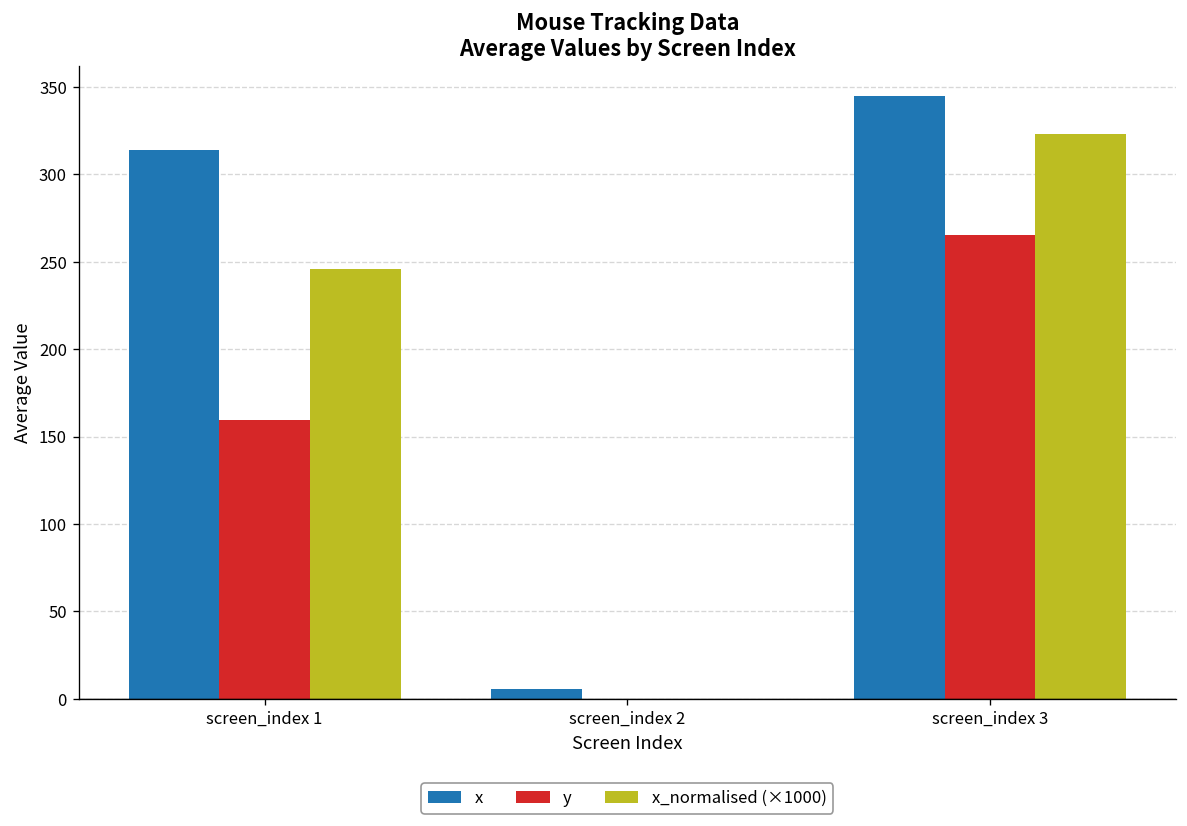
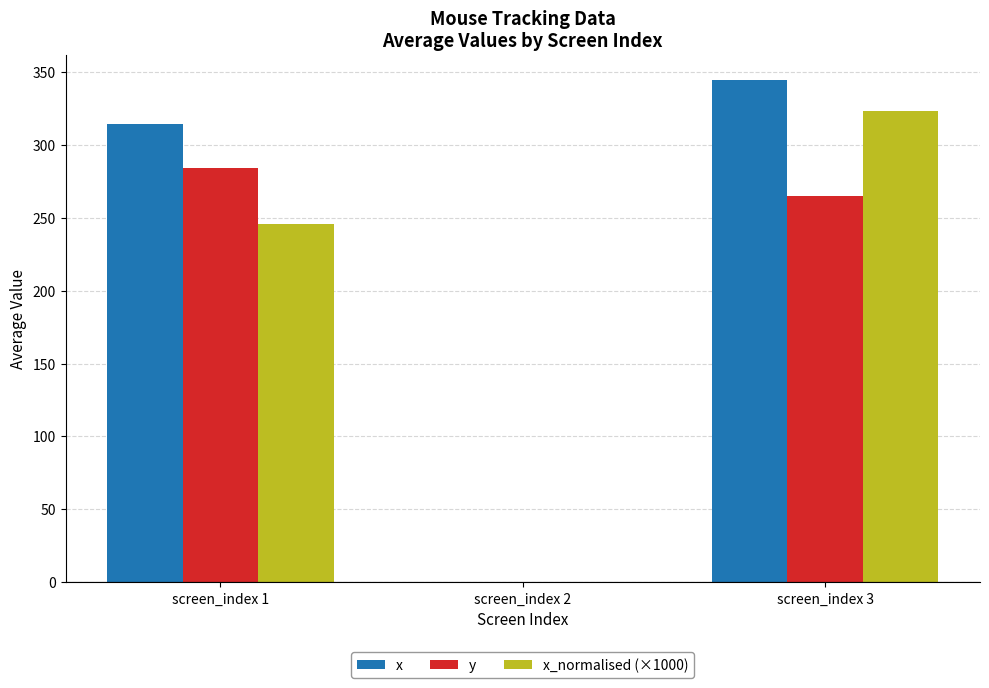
y, screen_index 1: 159 -> 285
x, screen_index 2: 6 -> 0
